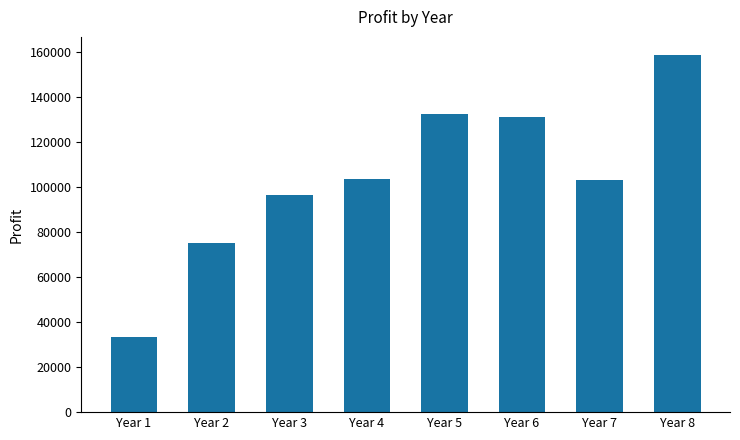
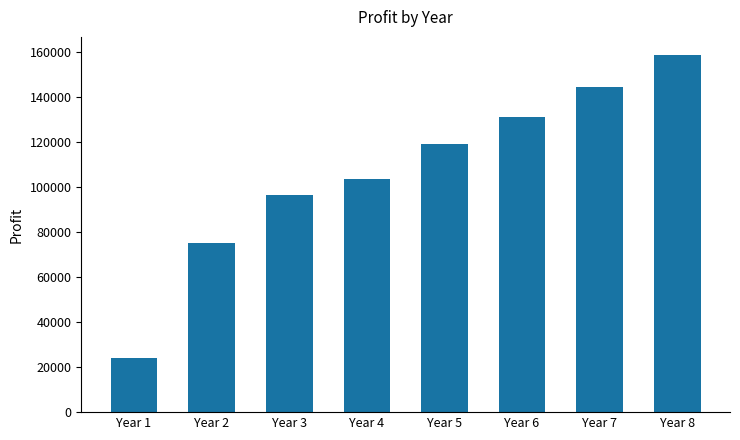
Year 1: 33000 -> 24000
Year 5: 132000 -> 119000
Year 7: 103000 -> 144000
